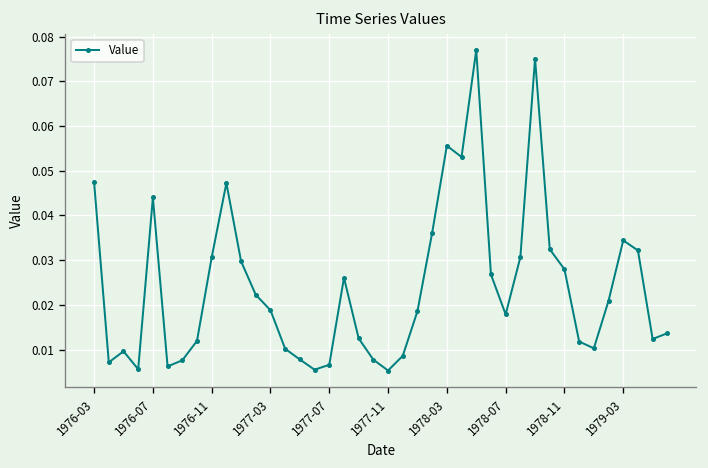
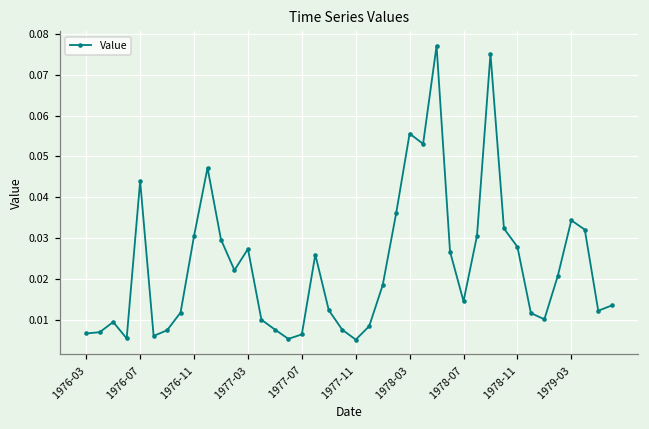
1976-03: 0.047 -> 0.007
1977-03: 0.019 -> 0.027
1978-07: 0.018 -> 0.015
